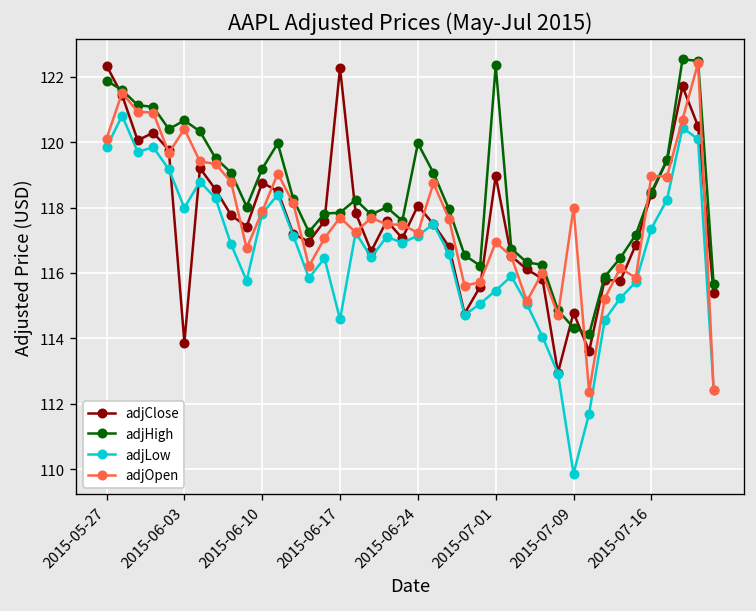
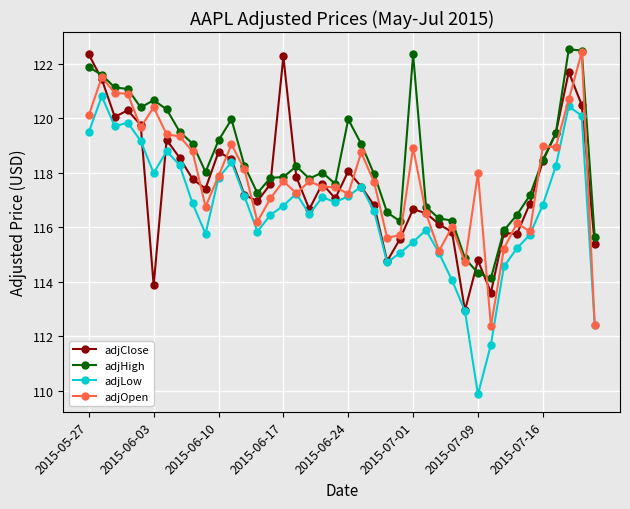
adjLow, 2015-05-27: 119.8 -> 119.5
adjLow, 2015-06-17: 114.6 -> 116.8
adjClose, 2015-07-01: 119.0 -> 116.7
adjOpen, 2015-07-01: 116.9 -> 118.9
adjLow, 2015-07-16: 117.4 -> 116.8
